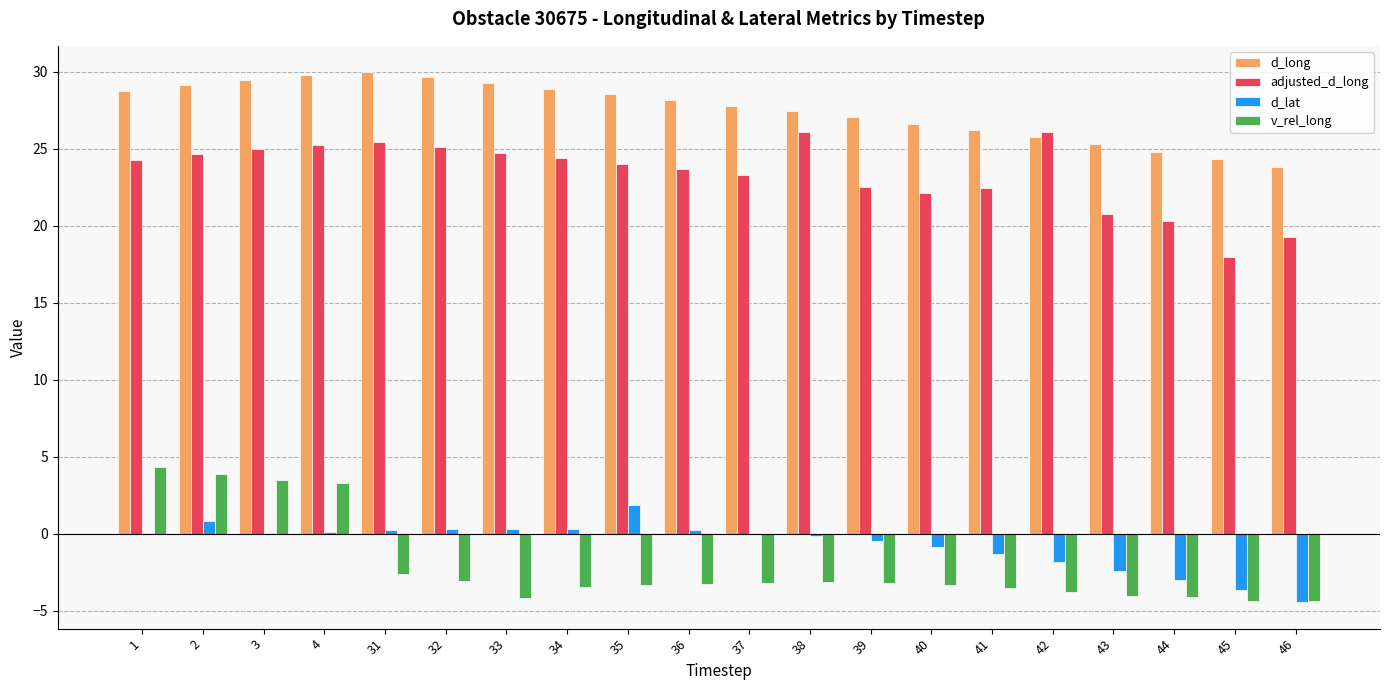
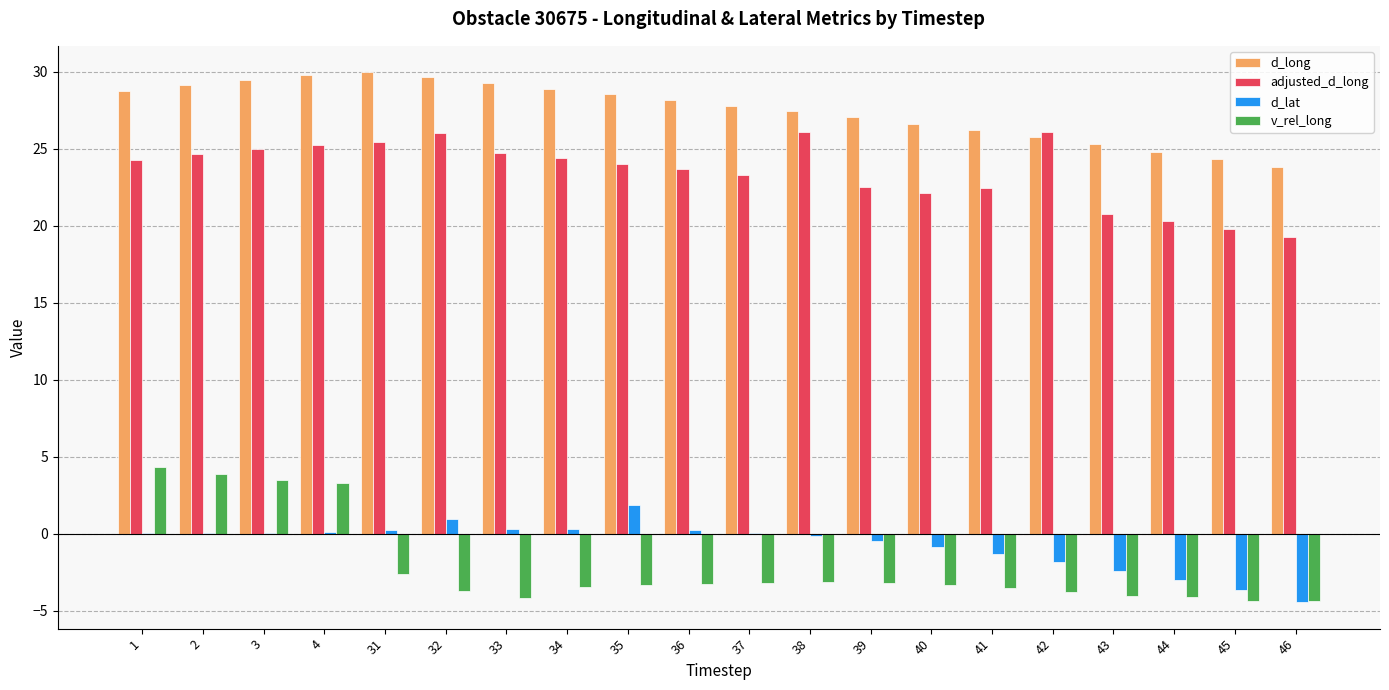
d_lat, 2: 0.8 -> 0.0
adjusted_d_long, 32: 25.1 -> 26.0
d_lat, 32: 0.3 -> 1.0
v_rel_long, 32: -3.1 -> -3.7
adjusted_d_long, 45: 18.0 -> 19.8
